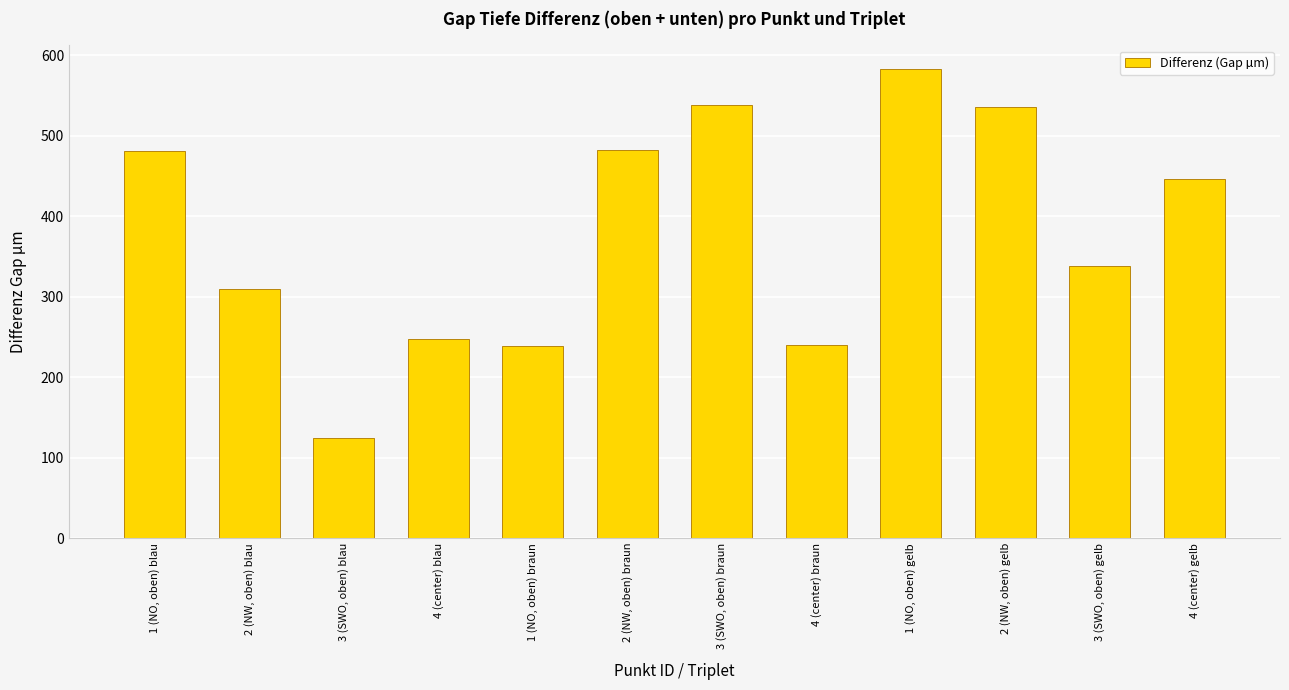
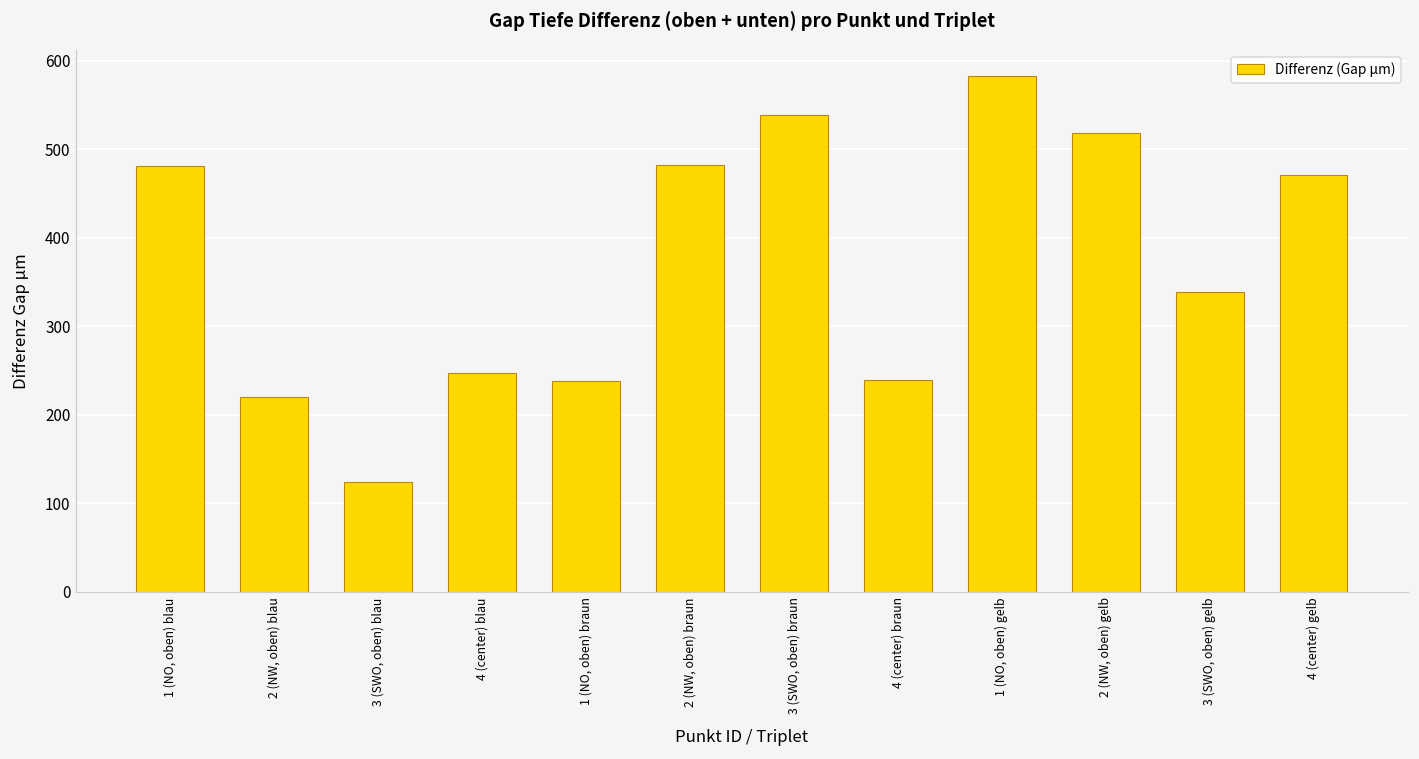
2 (NW, oben) blau: 310 -> 220
2 (NW, oben) gelb: 540 -> 520
4 (center) gelb: 450 -> 470
